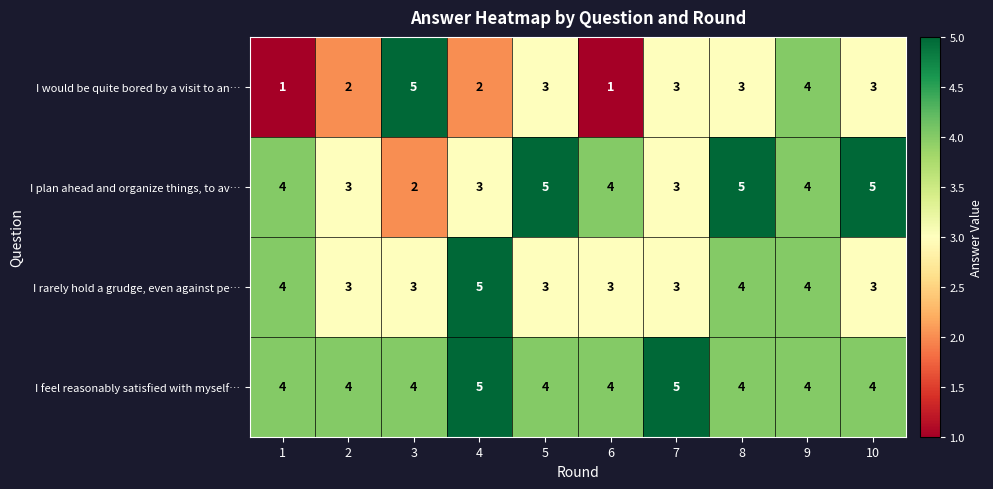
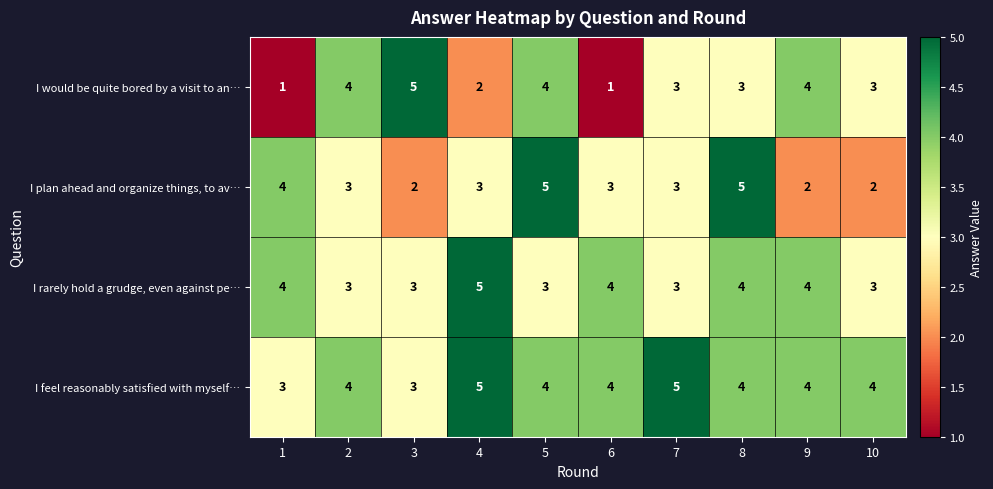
I would be quite bored by a visit to an…, 2: 2 -> 4
I would be quite bored by a visit to an…, 5: 3 -> 4
I plan ahead and organize things, to av…, 6: 4 -> 3
I plan ahead and organize things, to av…, 9: 4 -> 2
I plan ahead and organize things, to av…, 10: 5 -> 2
I rarely hold a grudge, even against pe…, 6: 3 -> 4
I feel reasonably satisfied with myself…, 1: 4 -> 3
I feel reasonably satisfied with myself…, 3: 4 -> 3
